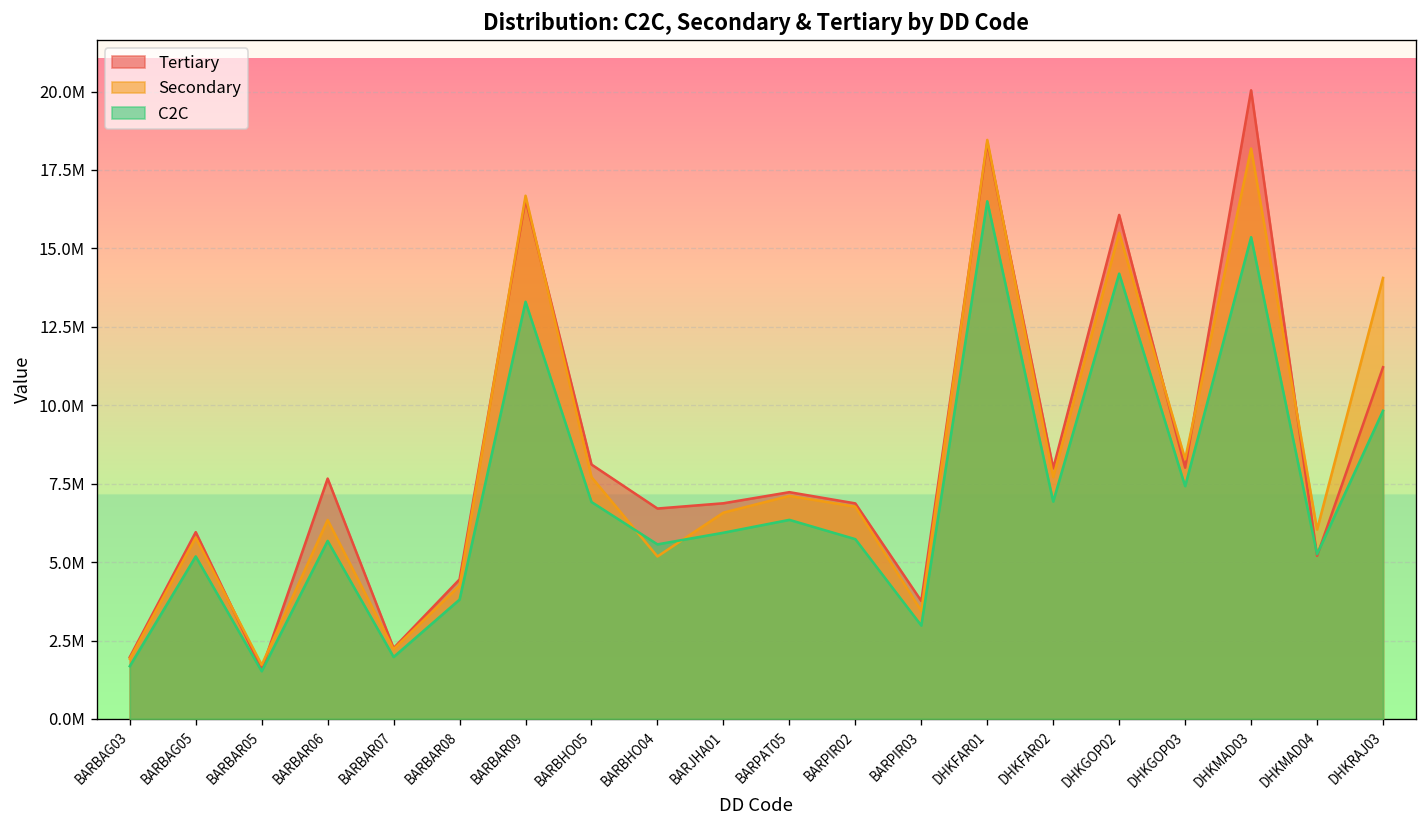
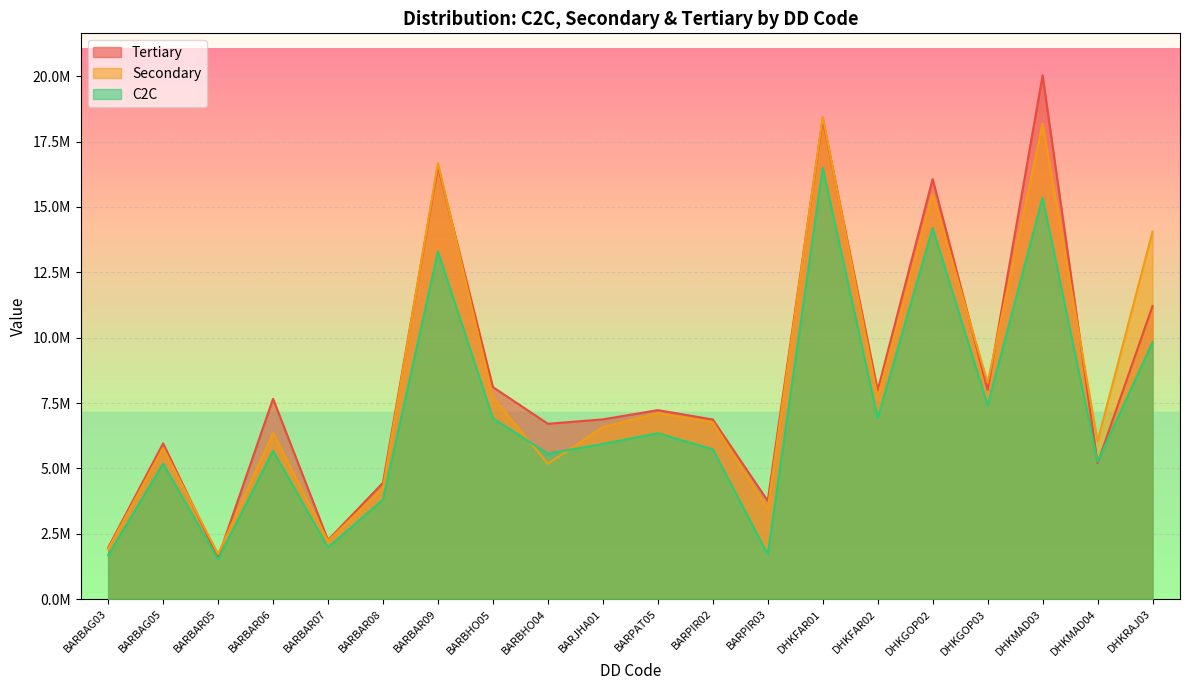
C2C, BARPIR03: 3000000 -> 1700000
